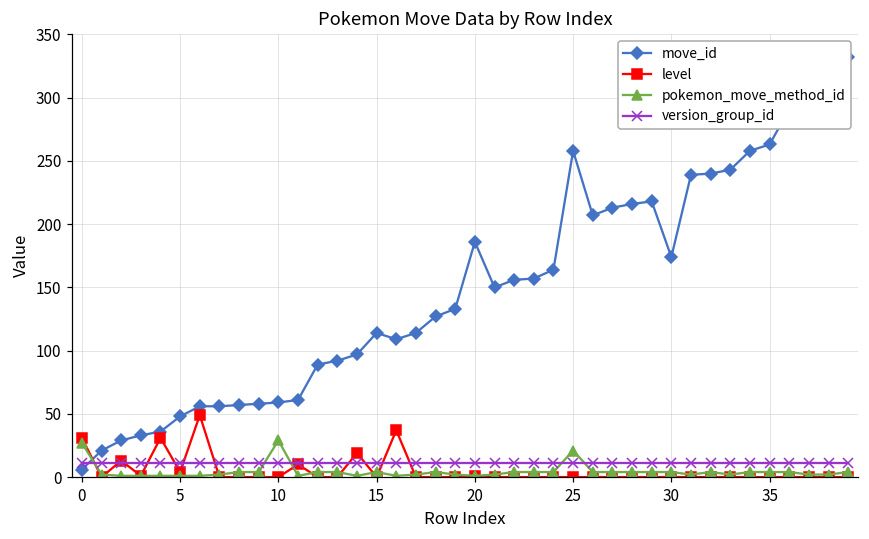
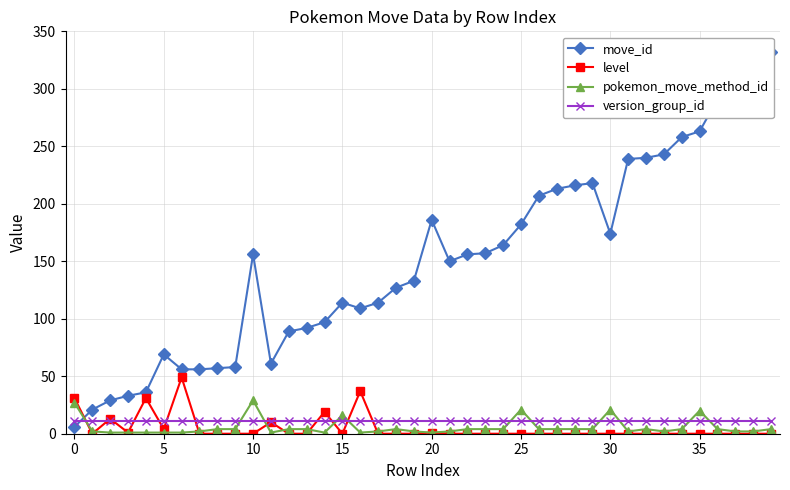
move_id, 5: 48 -> 69
move_id, 10: 59 -> 156
pokemon_move_method_id, 15: 4 -> 16
move_id, 25: 258 -> 182
pokemon_move_method_id, 30: 4 -> 21
pokemon_move_method_id, 35: 4 -> 20
